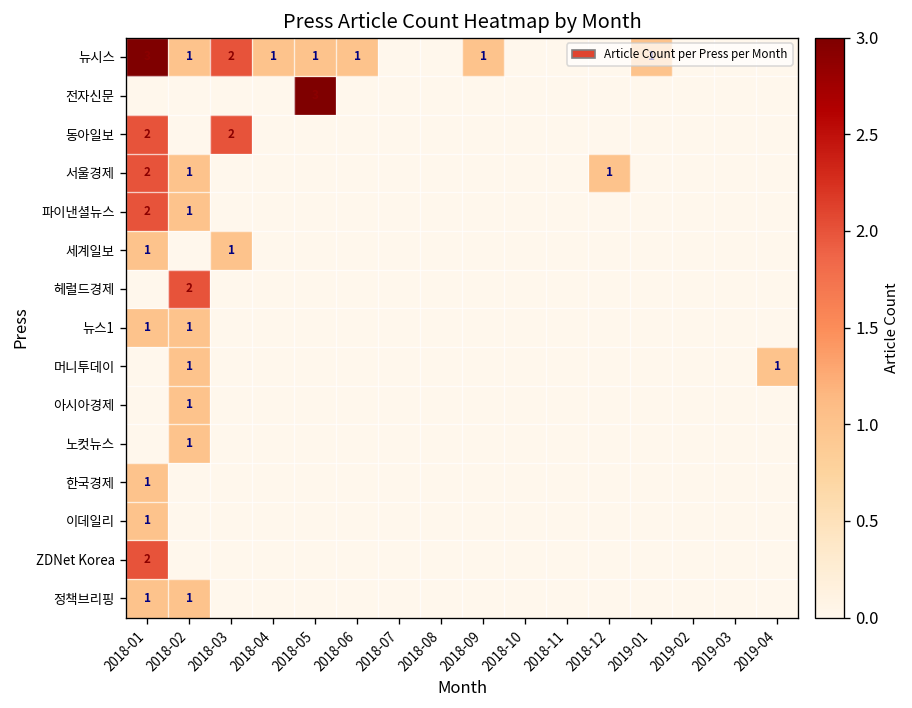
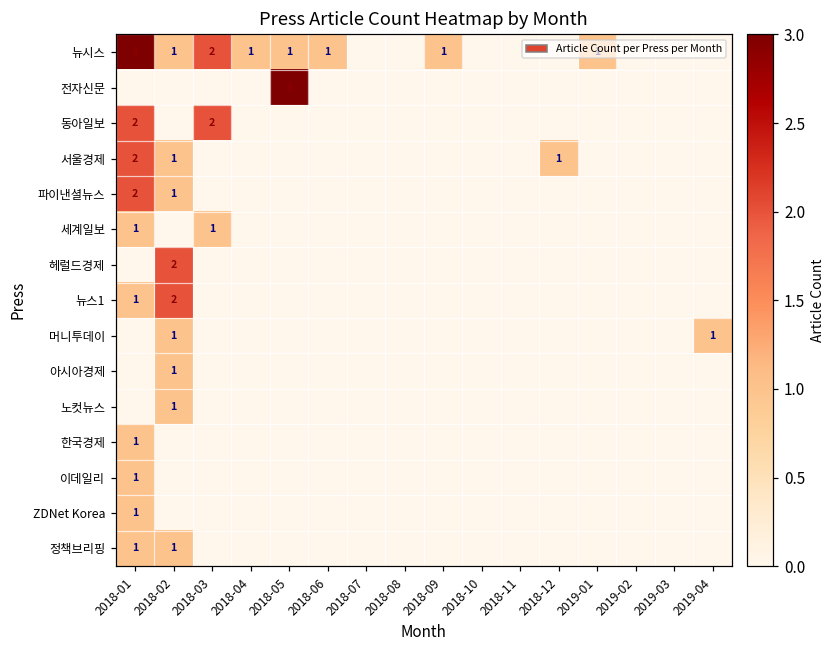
뉴스1, 2018-02: 1 -> 2
ZDNet Korea, 2018-01: 2 -> 1
